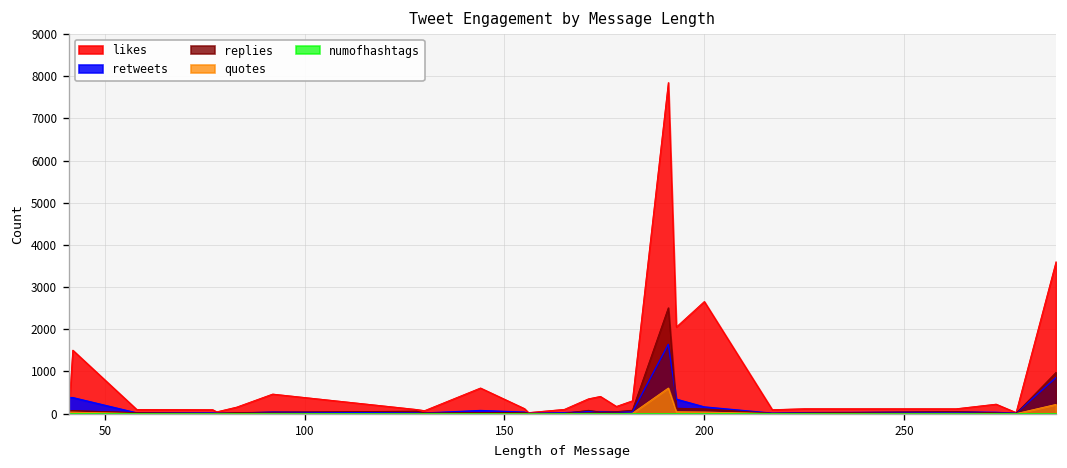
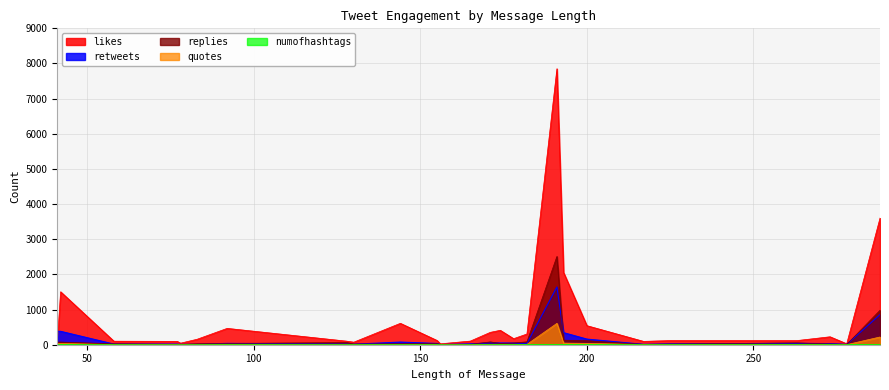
likes, 200: 2700 -> 500
